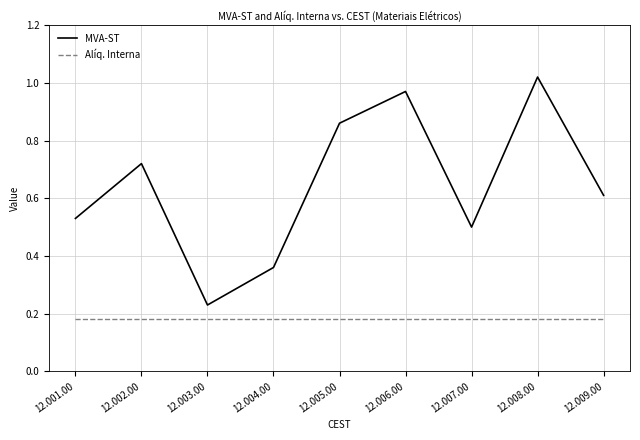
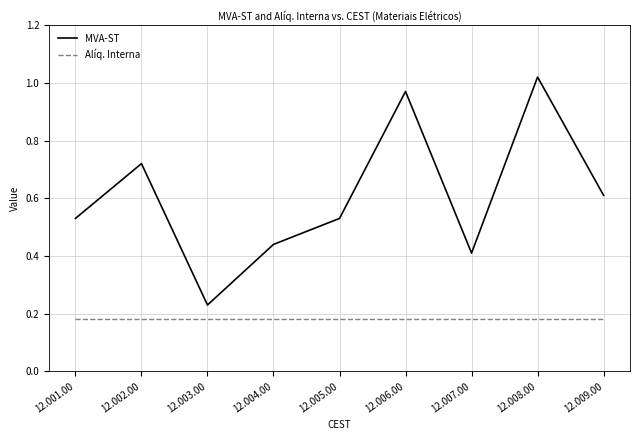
MVA-ST, 12.004.00: 0.36 -> 0.44
MVA-ST, 12.005.00: 0.86 -> 0.53
MVA-ST, 12.007.00: 0.50 -> 0.41
